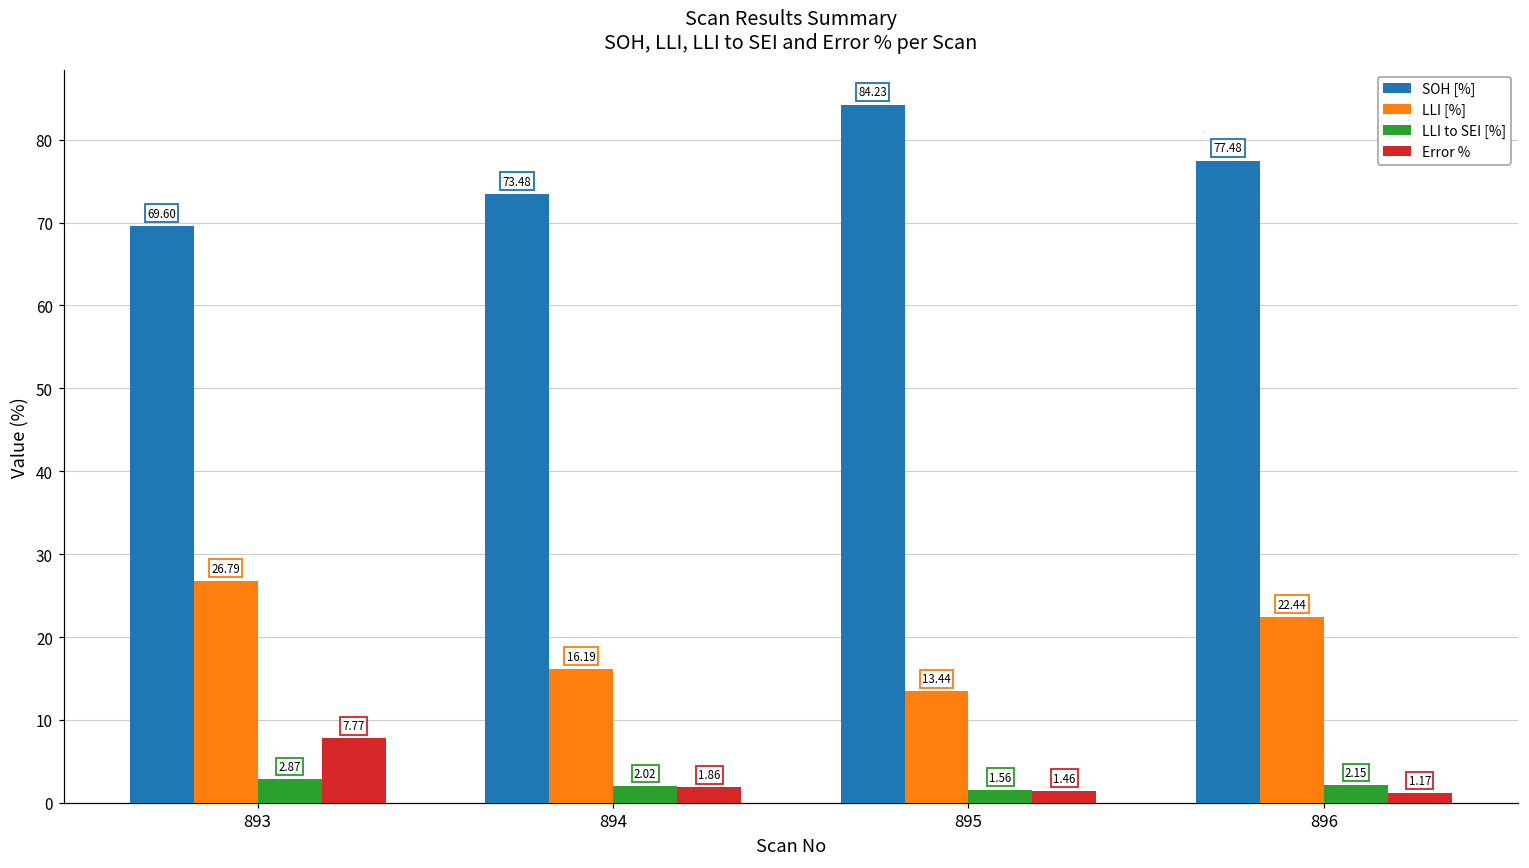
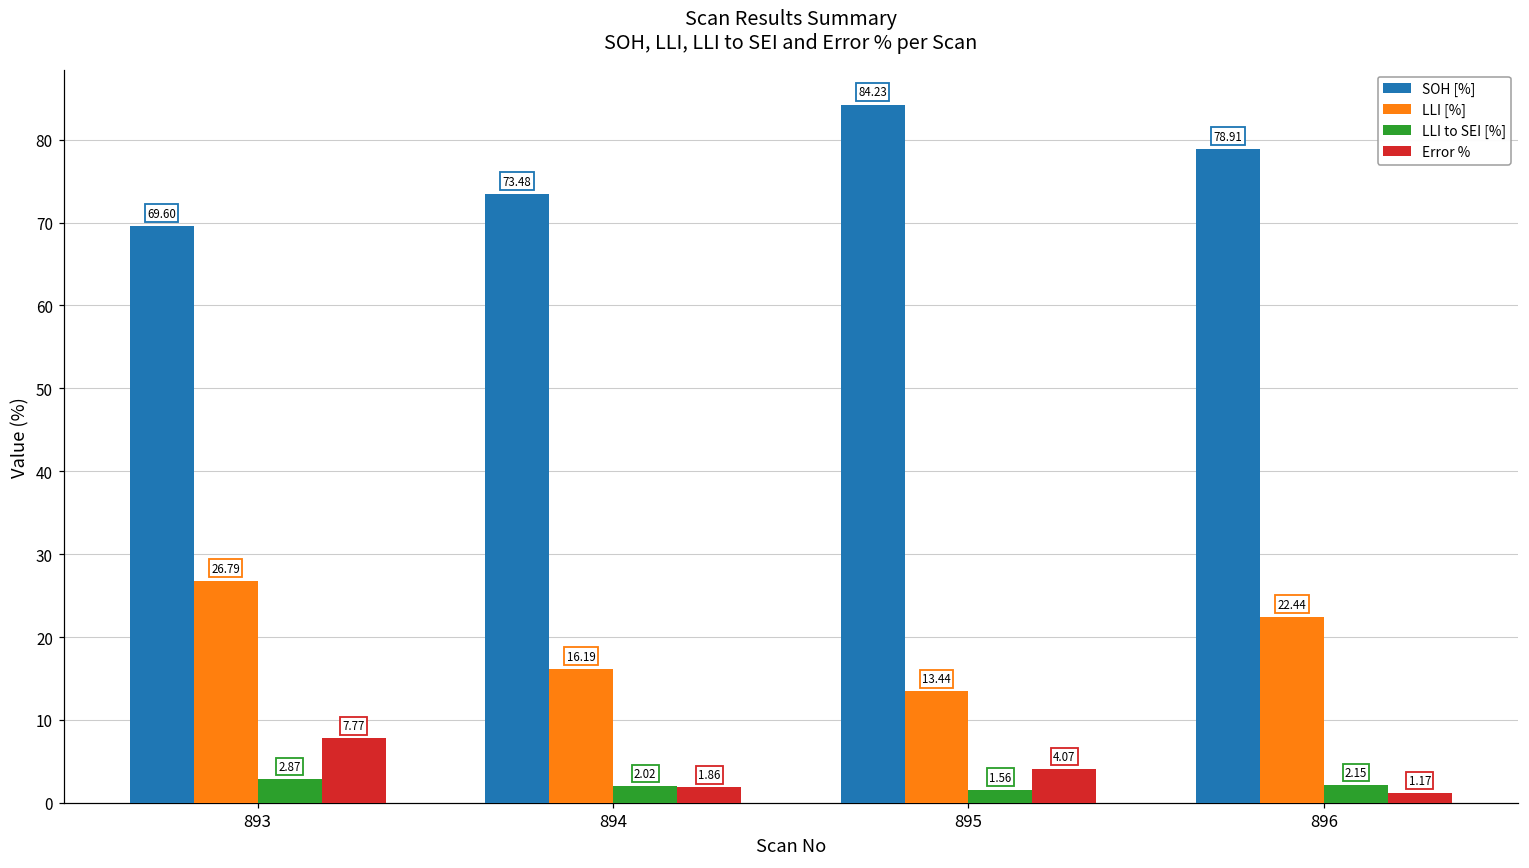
Error %, 895: 1.46 -> 4.07
SOH [%], 896: 77.48 -> 78.91
